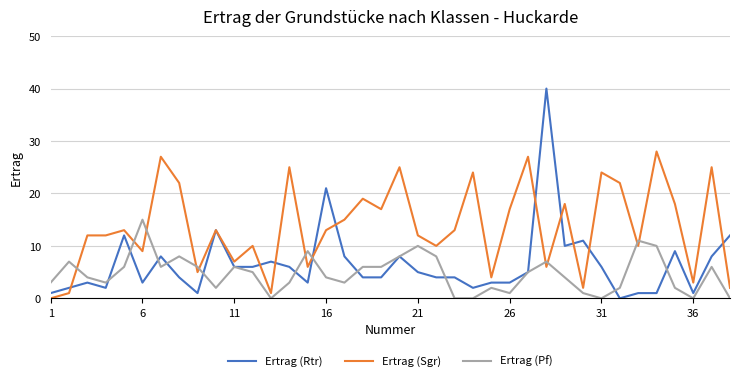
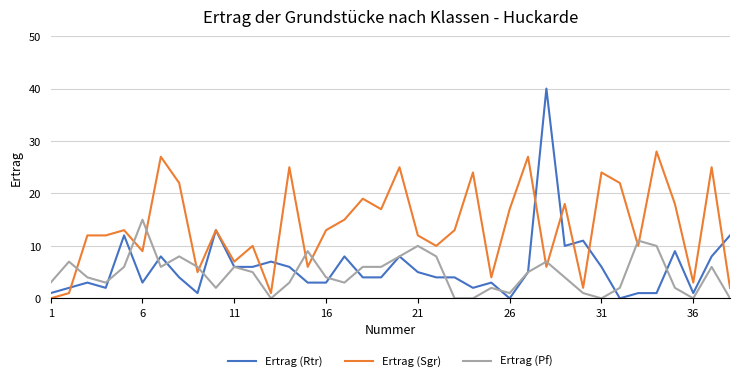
Ertrag (Rtr), 16: 21 -> 3
Ertrag (Rtr), 26: 3 -> 0
